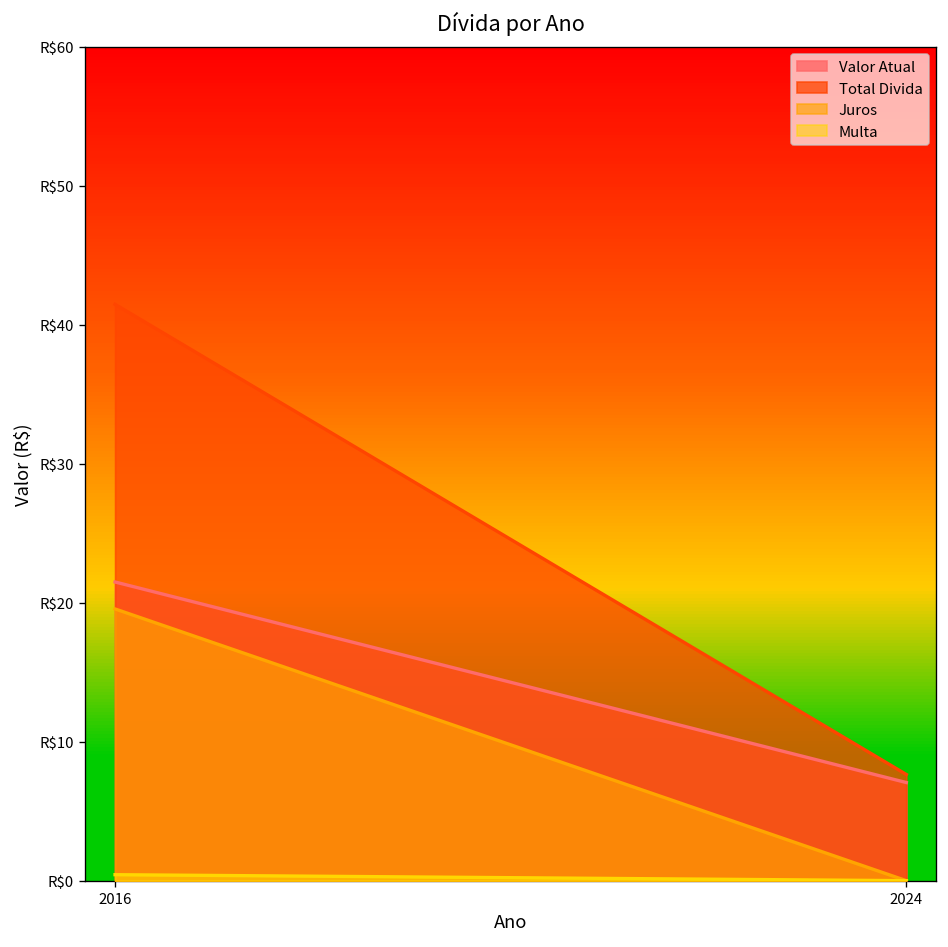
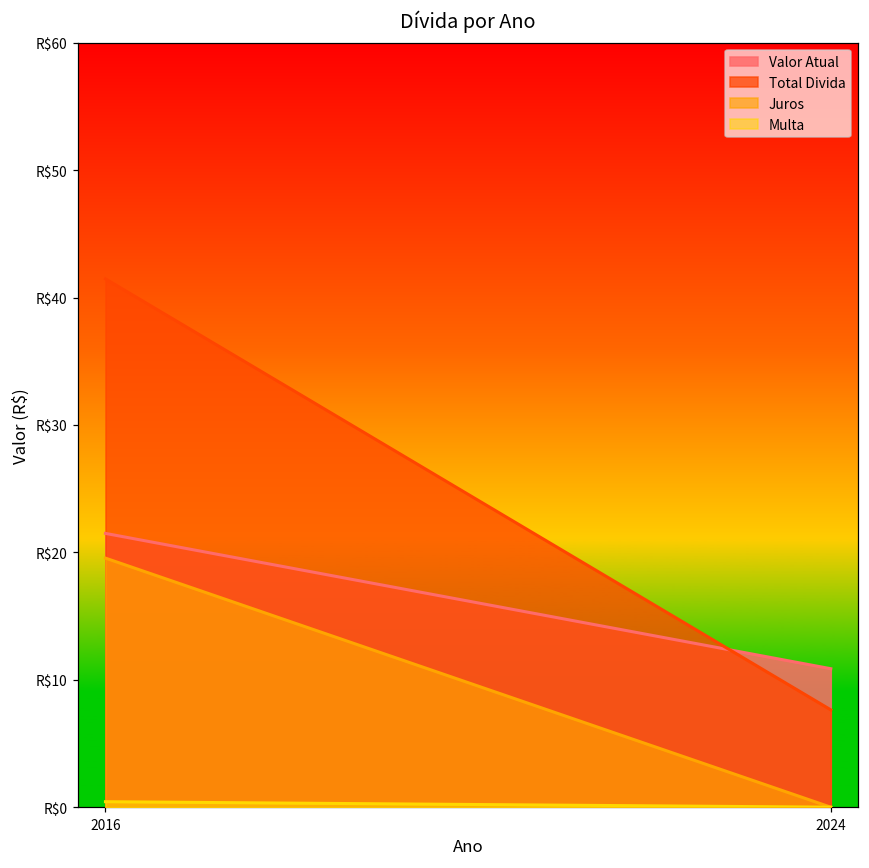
Valor Atual, 2024: R$7.1 -> R$10.9
